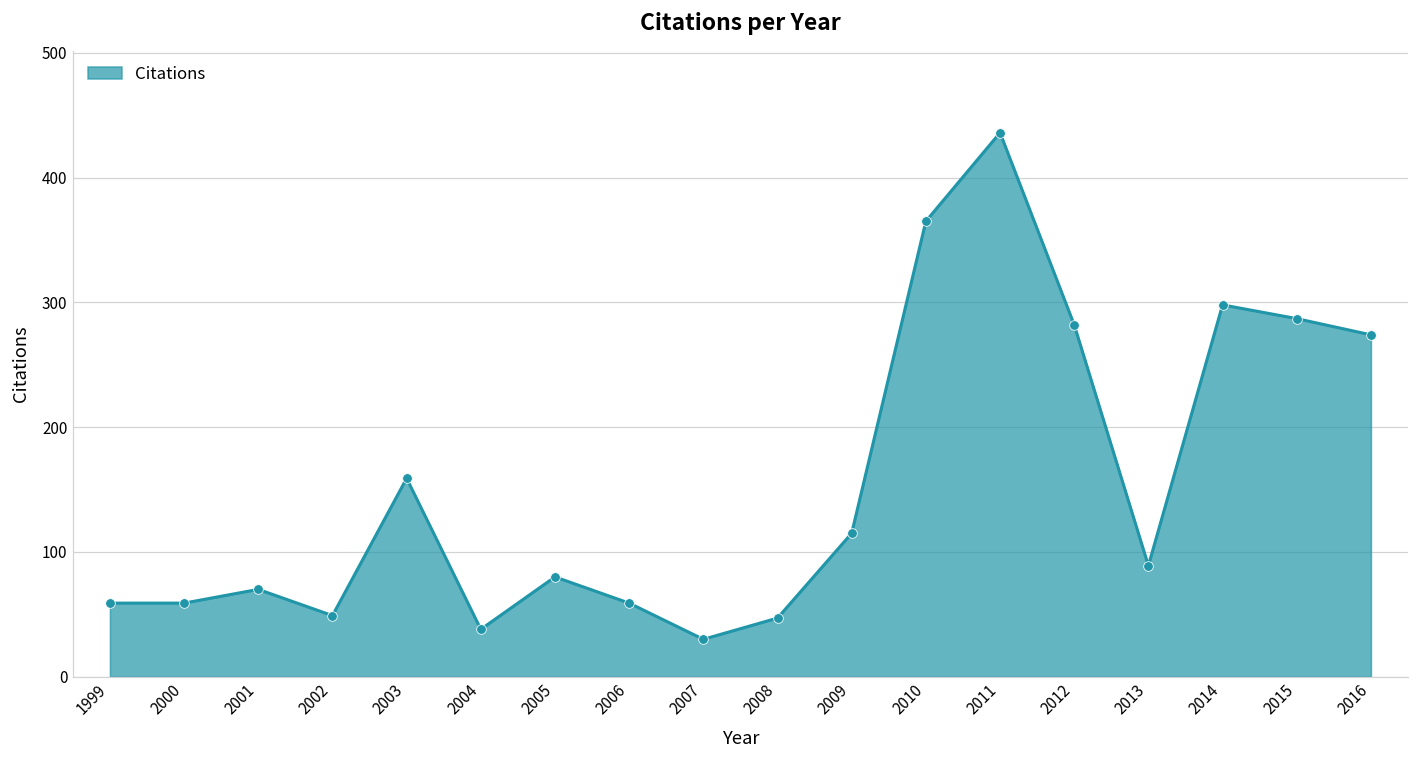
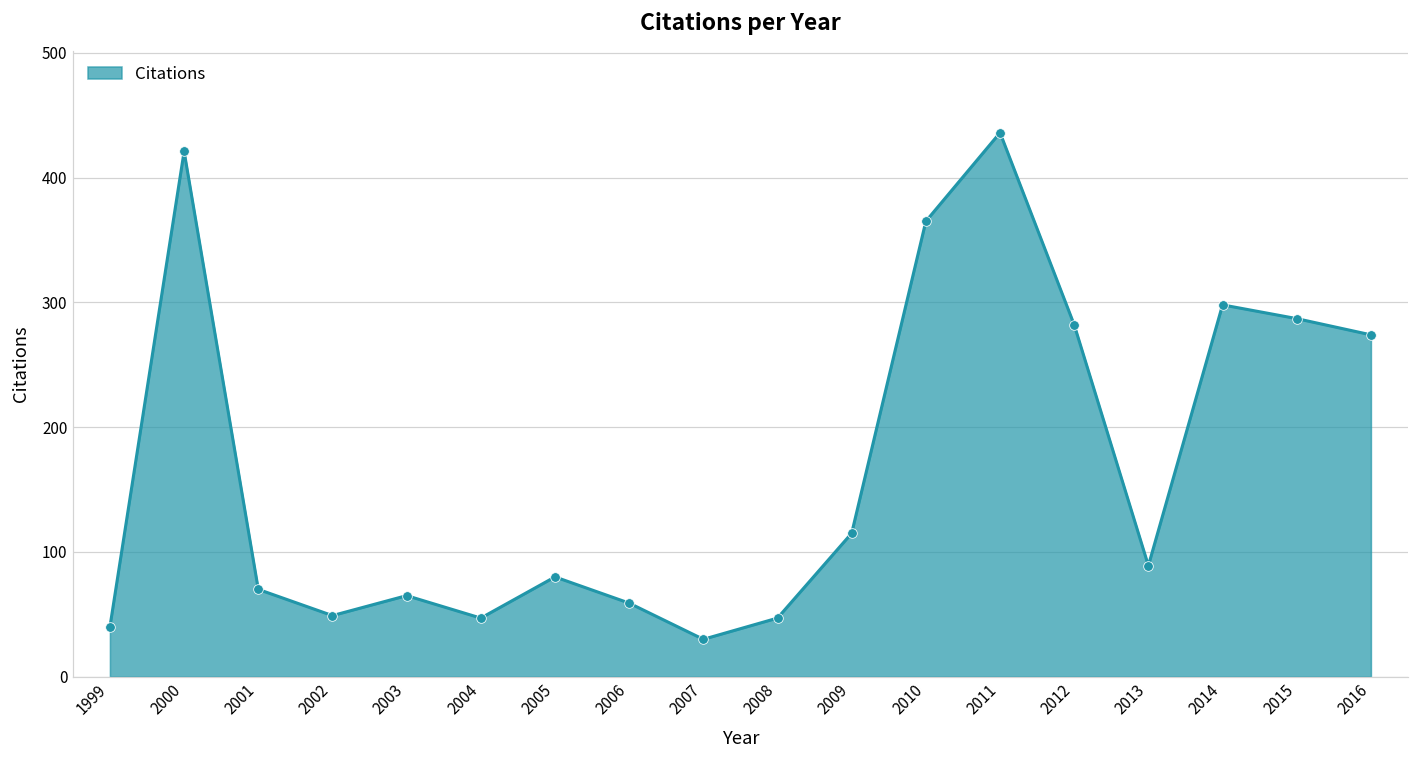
1999: 59 -> 40
2000: 59 -> 421
2003: 159 -> 65
2004: 38 -> 47
